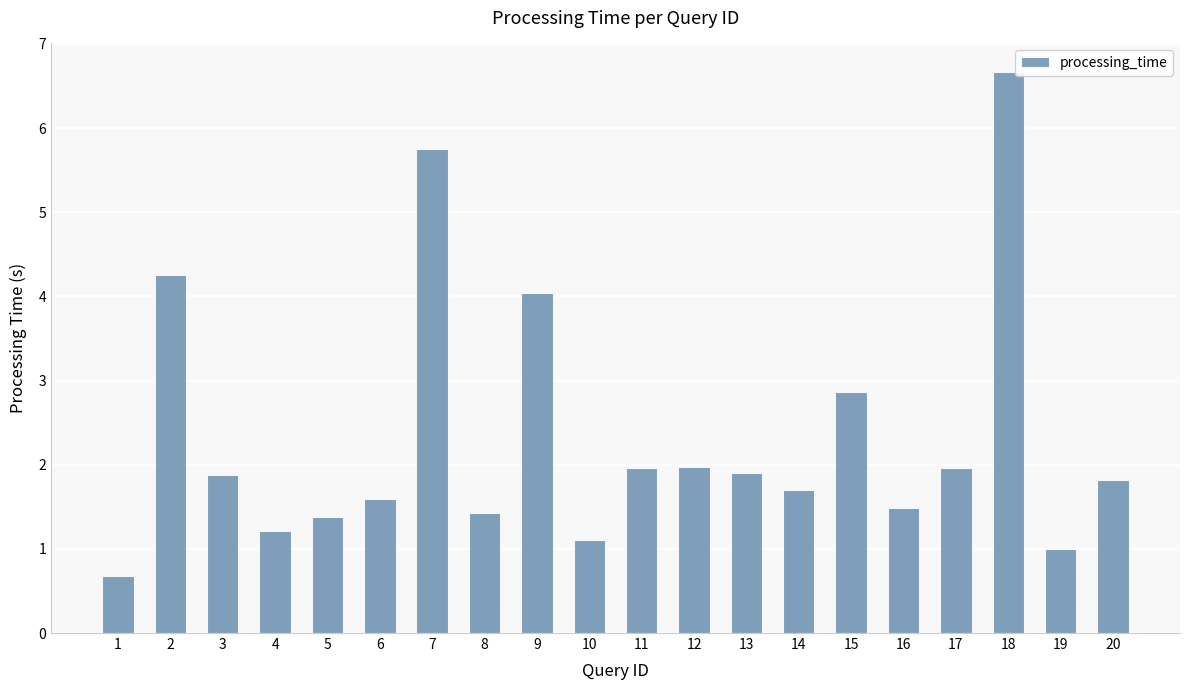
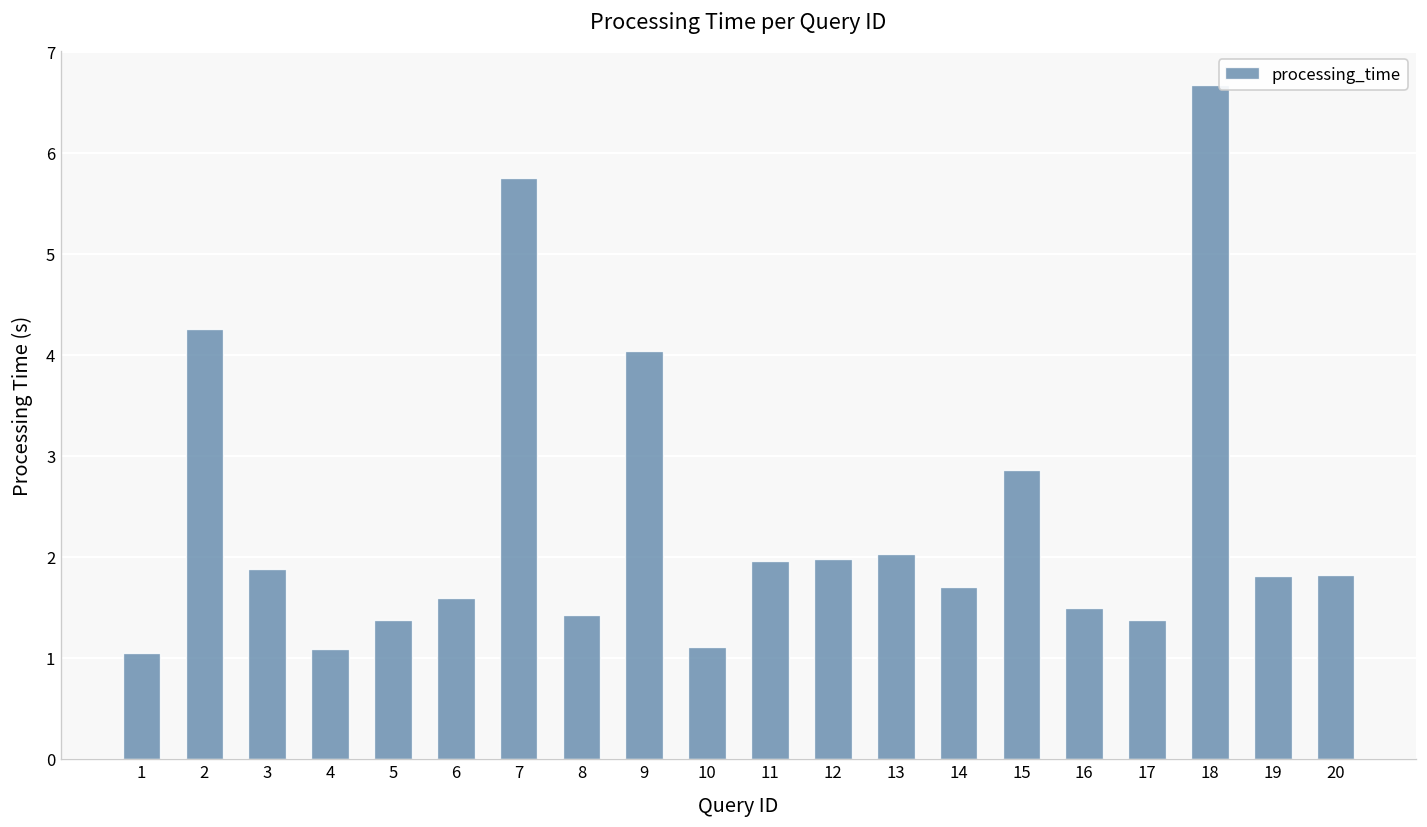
1: 0.7 -> 1.0
4: 1.2 -> 1.1
13: 1.9 -> 2.0
17: 2.0 -> 1.4
19: 1.0 -> 1.8
